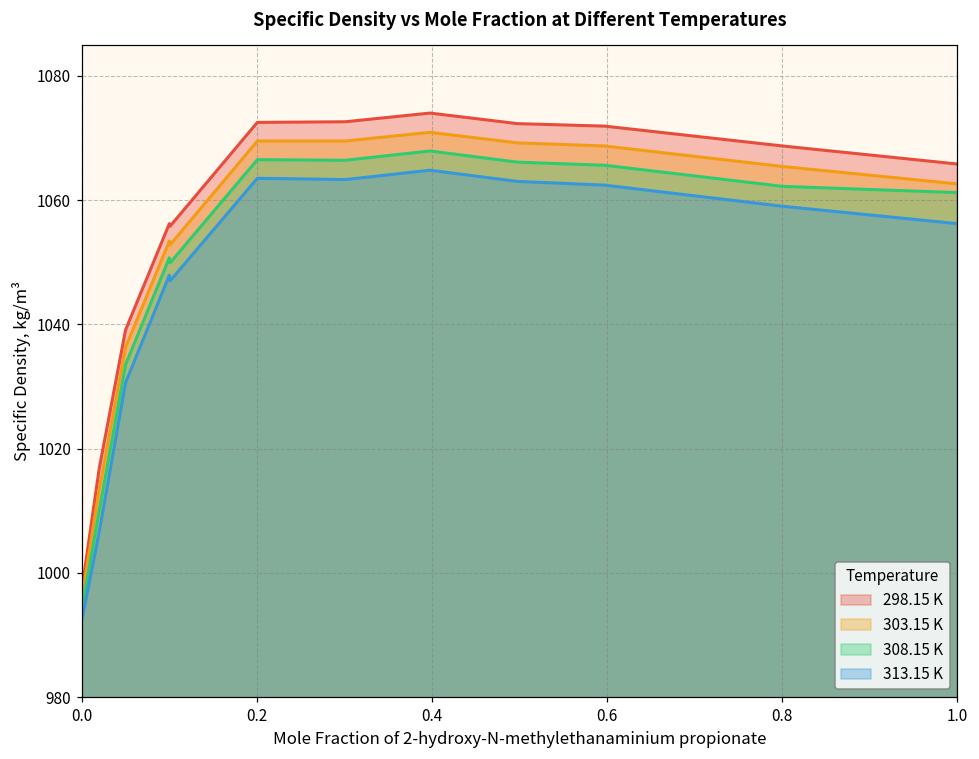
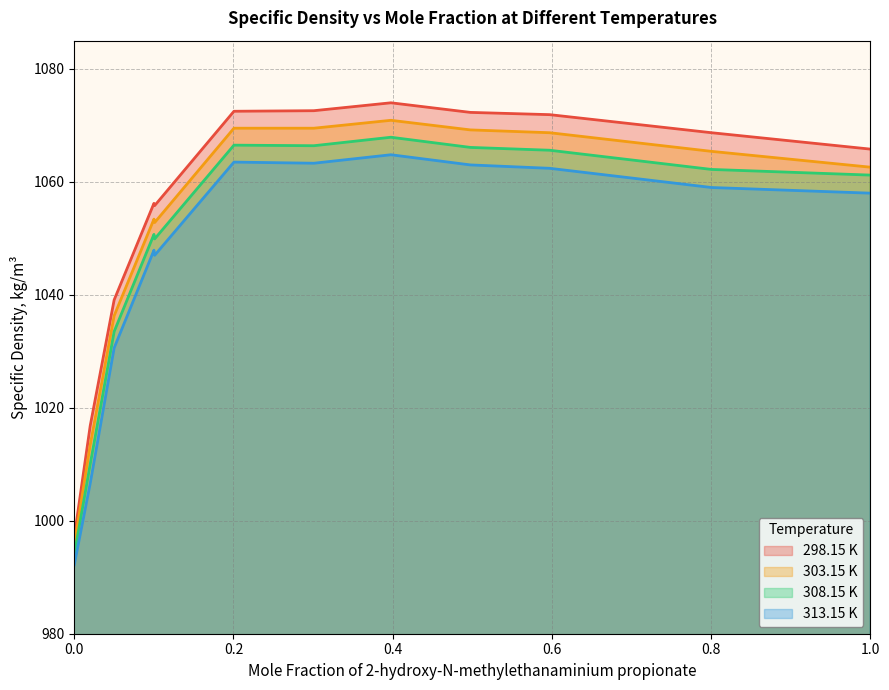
313.15 K, 1.0: 1056 -> 1058
